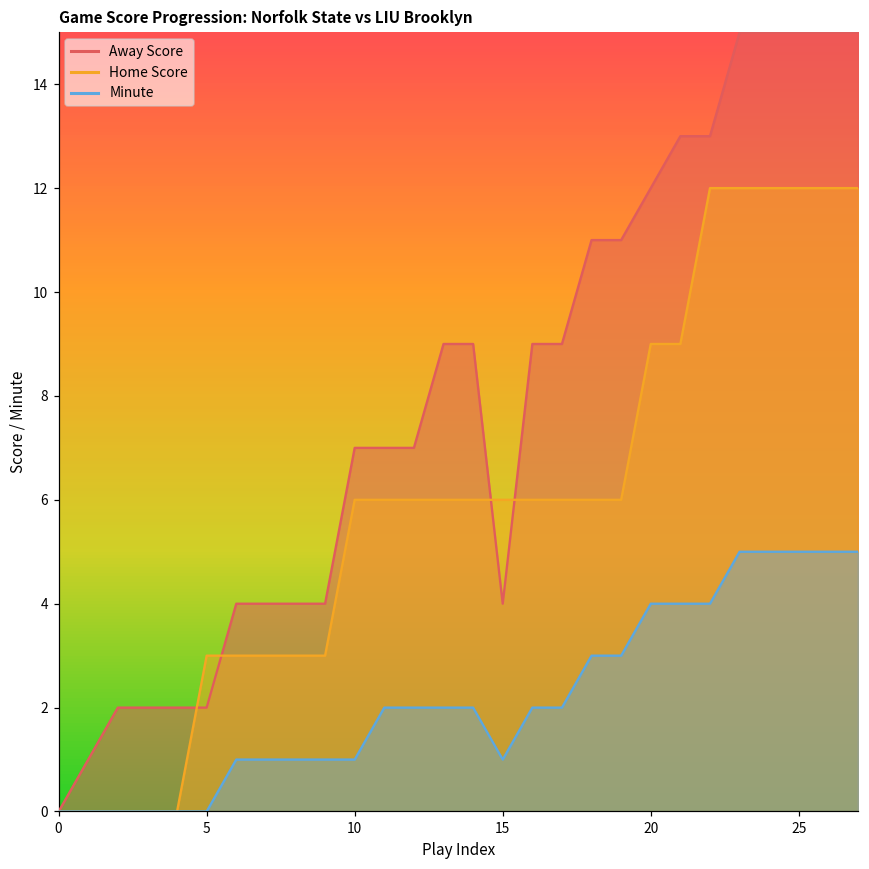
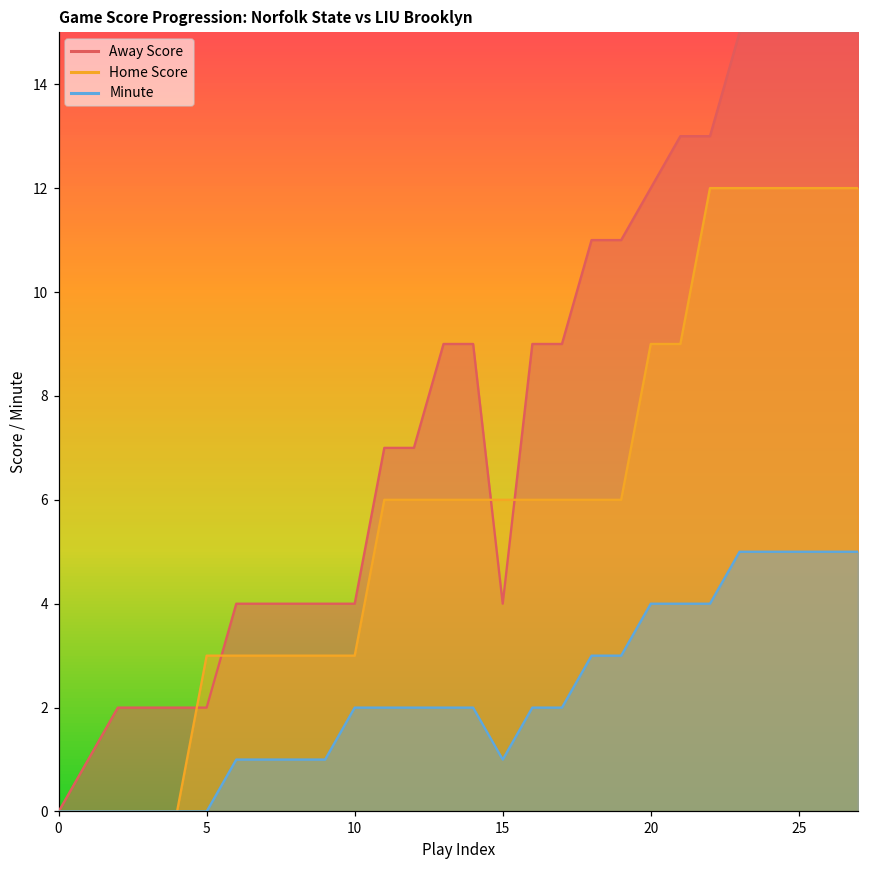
Away Score, 10: 7 -> 4
Home Score, 10: 6 -> 3
Minute, 10: 1 -> 2
